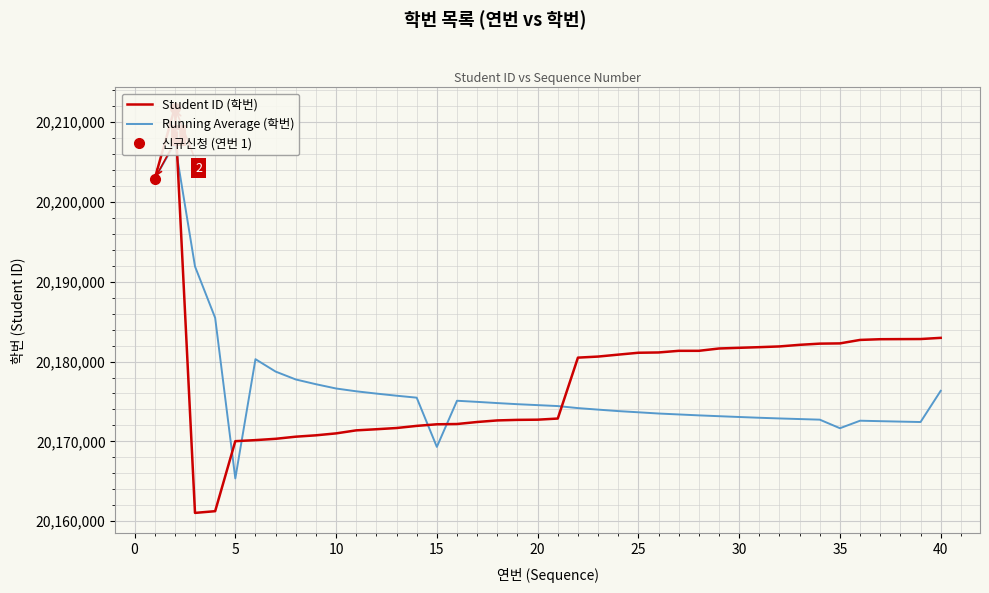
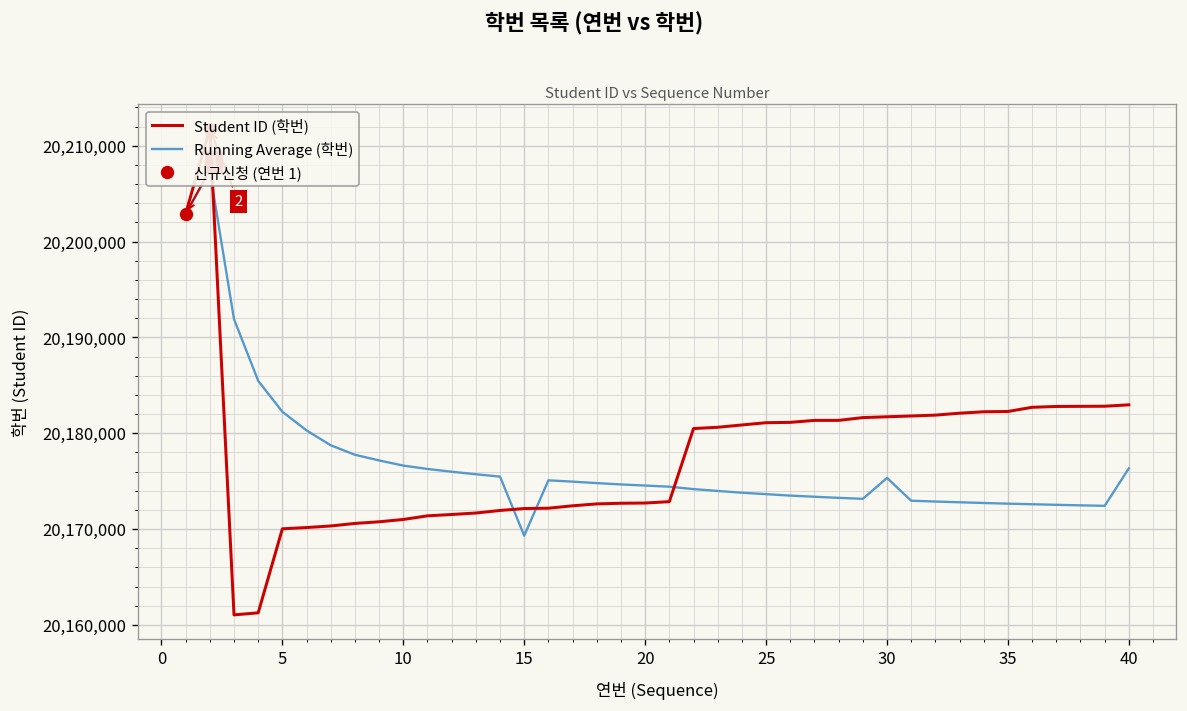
Running Average (학번), 5: 20,165,000 -> 20,182,000
Running Average (학번), 30: 20,173,000 -> 20,175,000
Running Average (학번), 35: 20,172,000 -> 20,173,000
